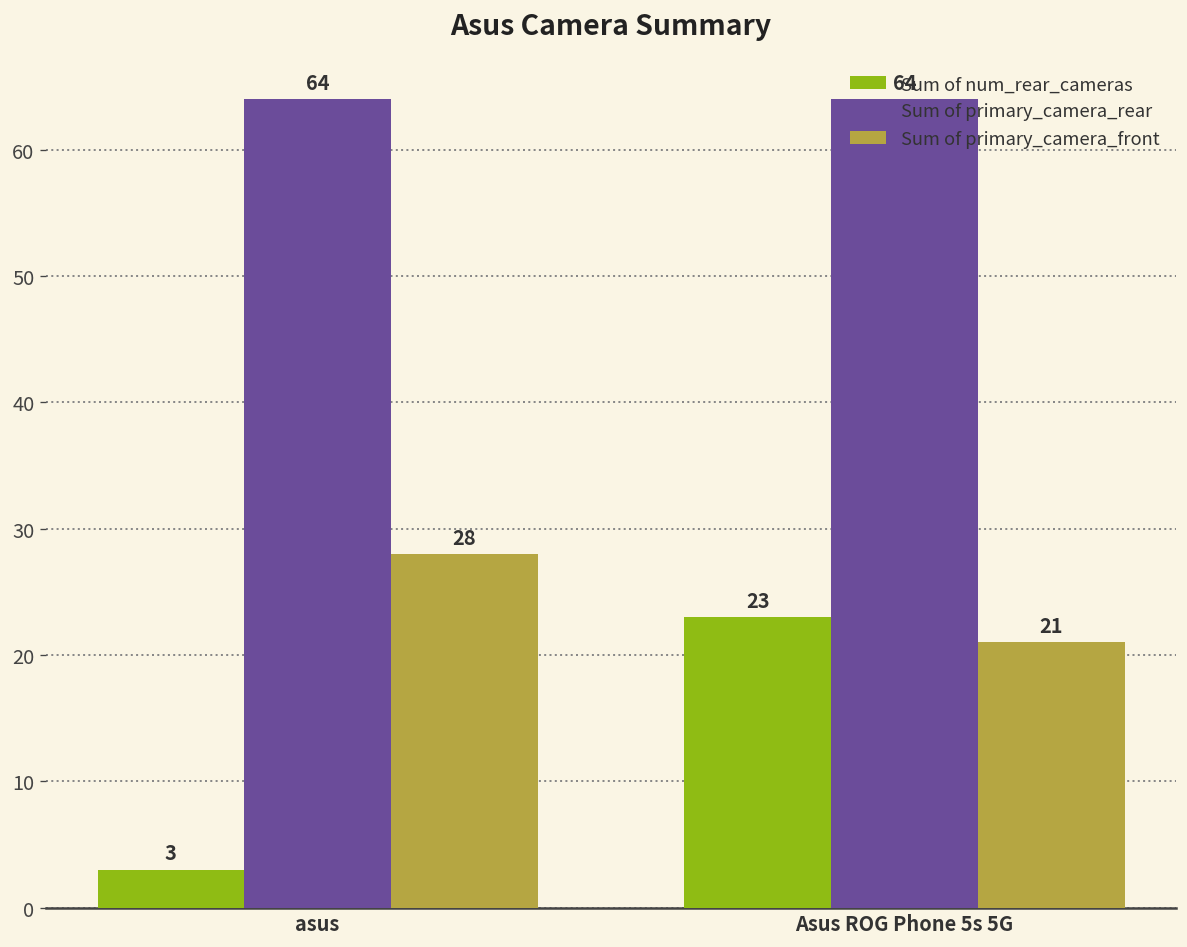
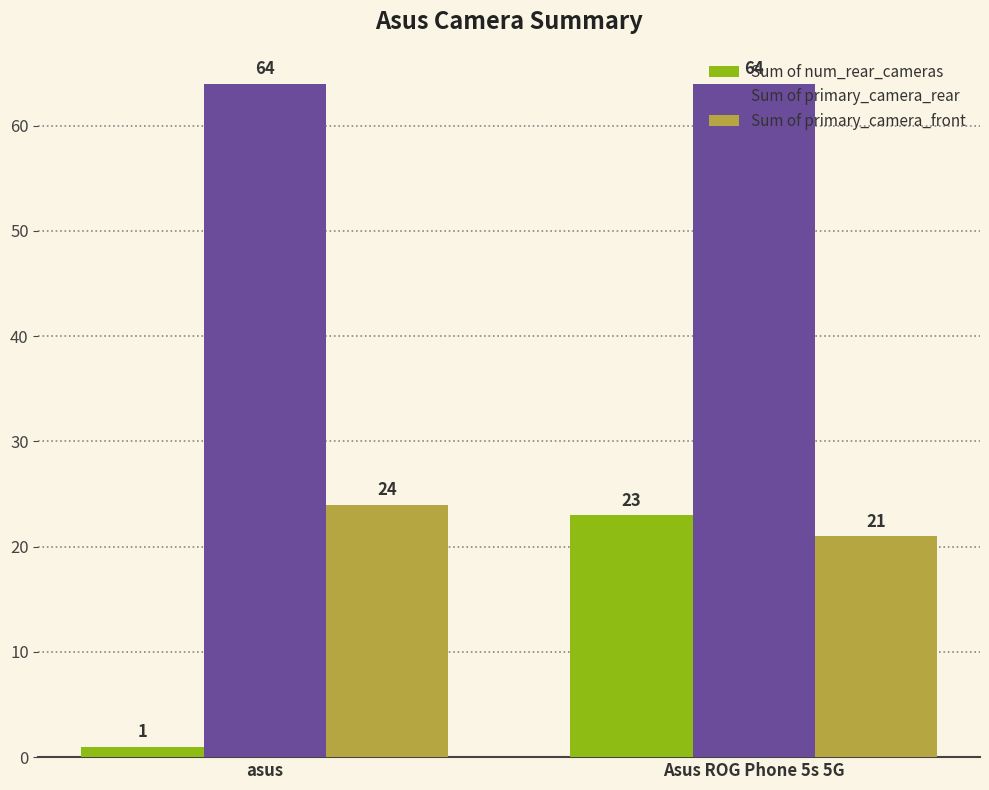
Sum of num_rear_cameras, asus: 3 -> 1
Sum of primary_camera_front, asus: 28 -> 24
